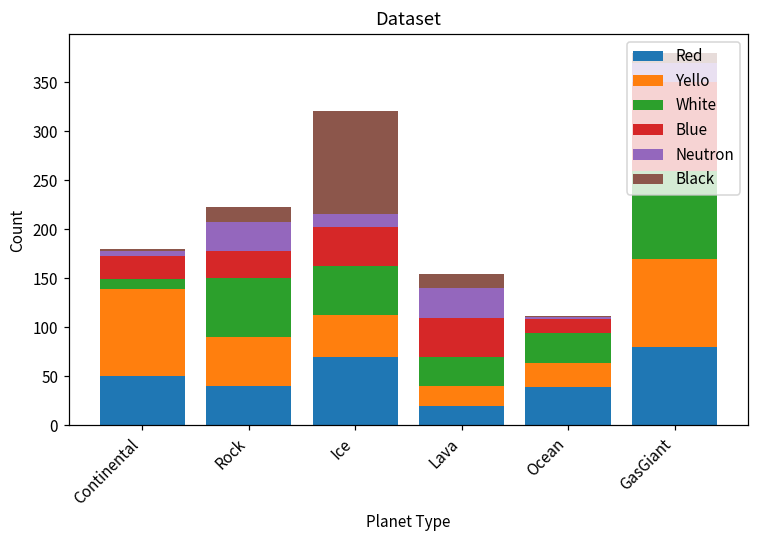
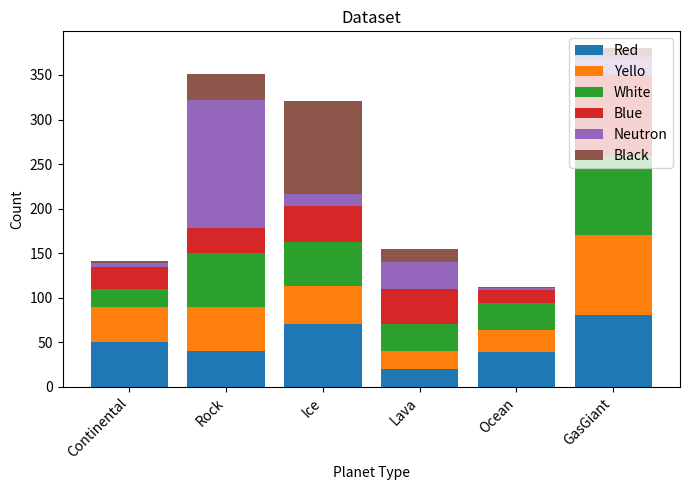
Yello, Continental: 90 -> 40
White, Continental: 10 -> 20
Neutron, Rock: 30 -> 140
Black, Rock: 20 -> 30
